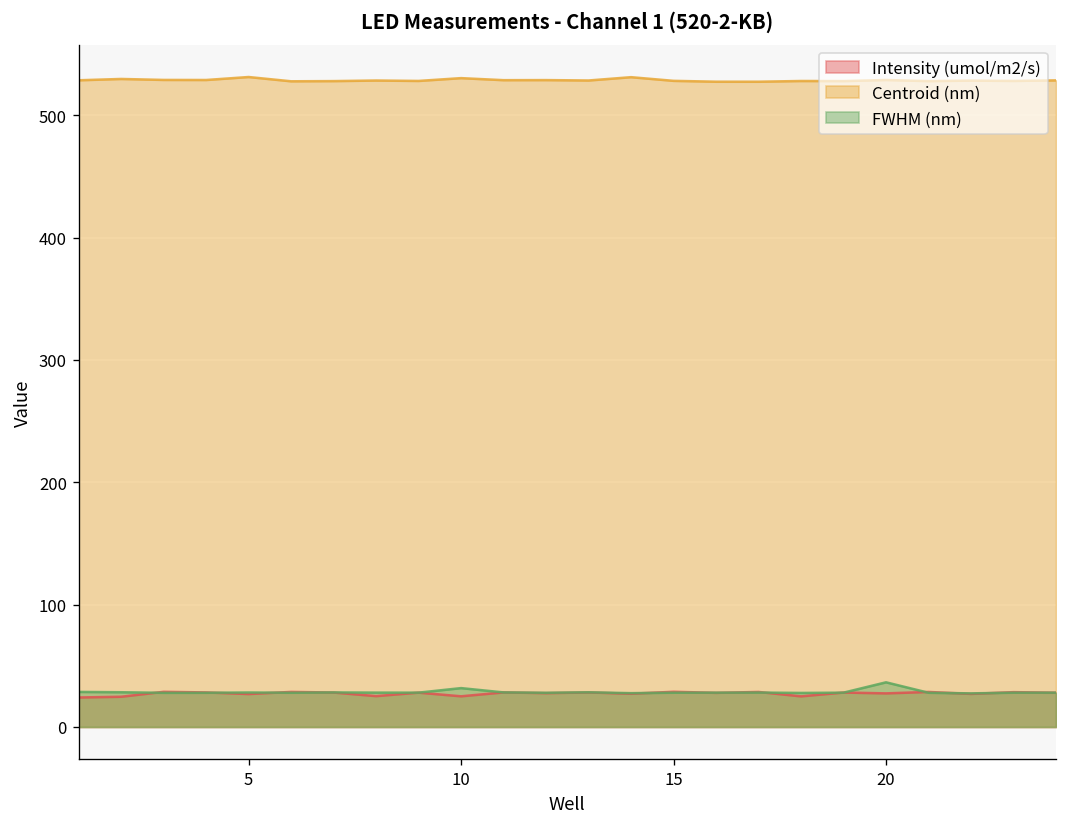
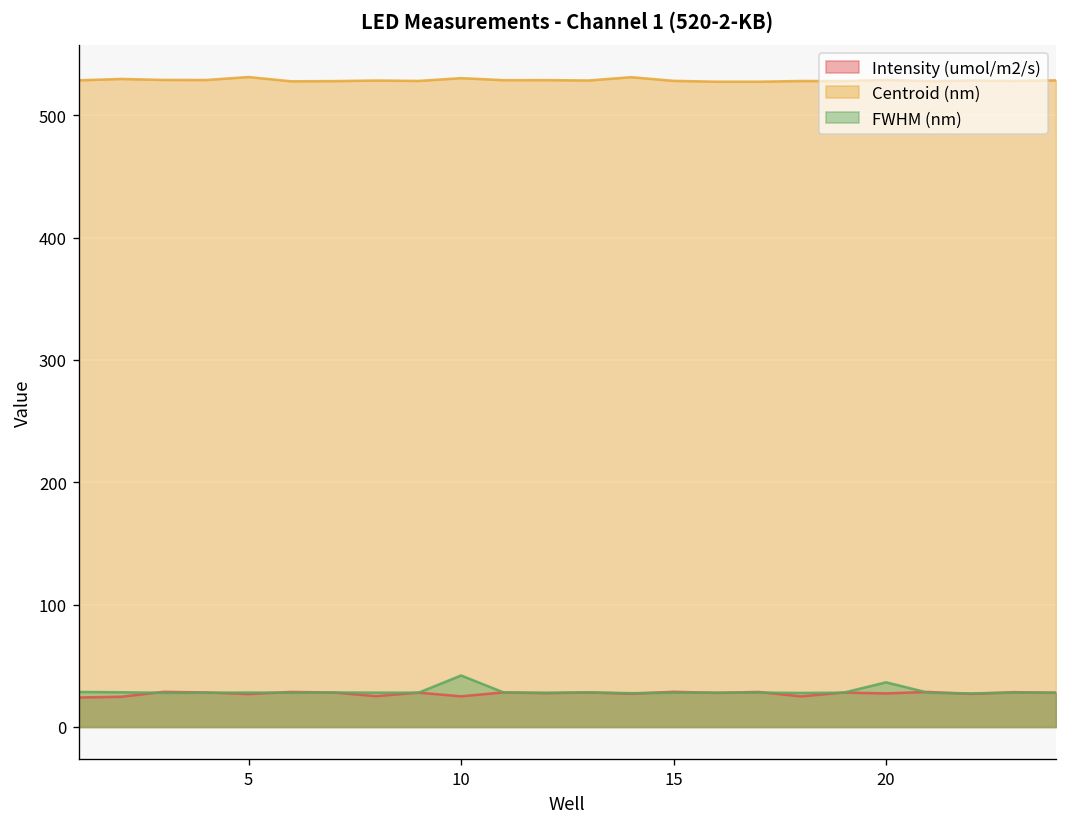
FWHM (nm), 10: 32 -> 42
